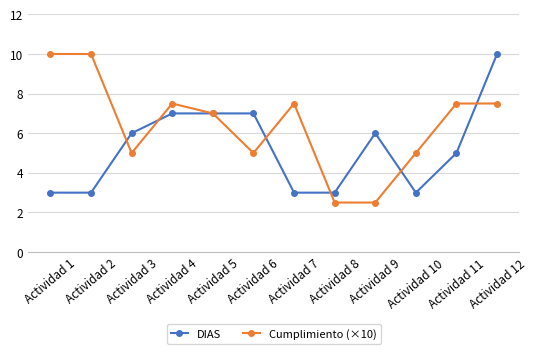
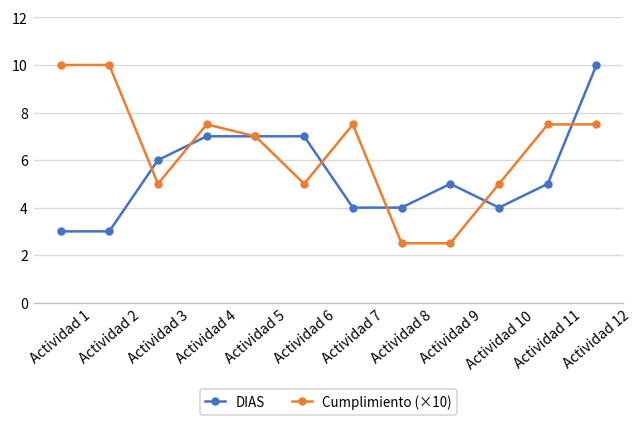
DIAS, Actividad 7: 3 -> 4
DIAS, Actividad 8: 3 -> 4
DIAS, Actividad 9: 6 -> 5
DIAS, Actividad 10: 3 -> 4
